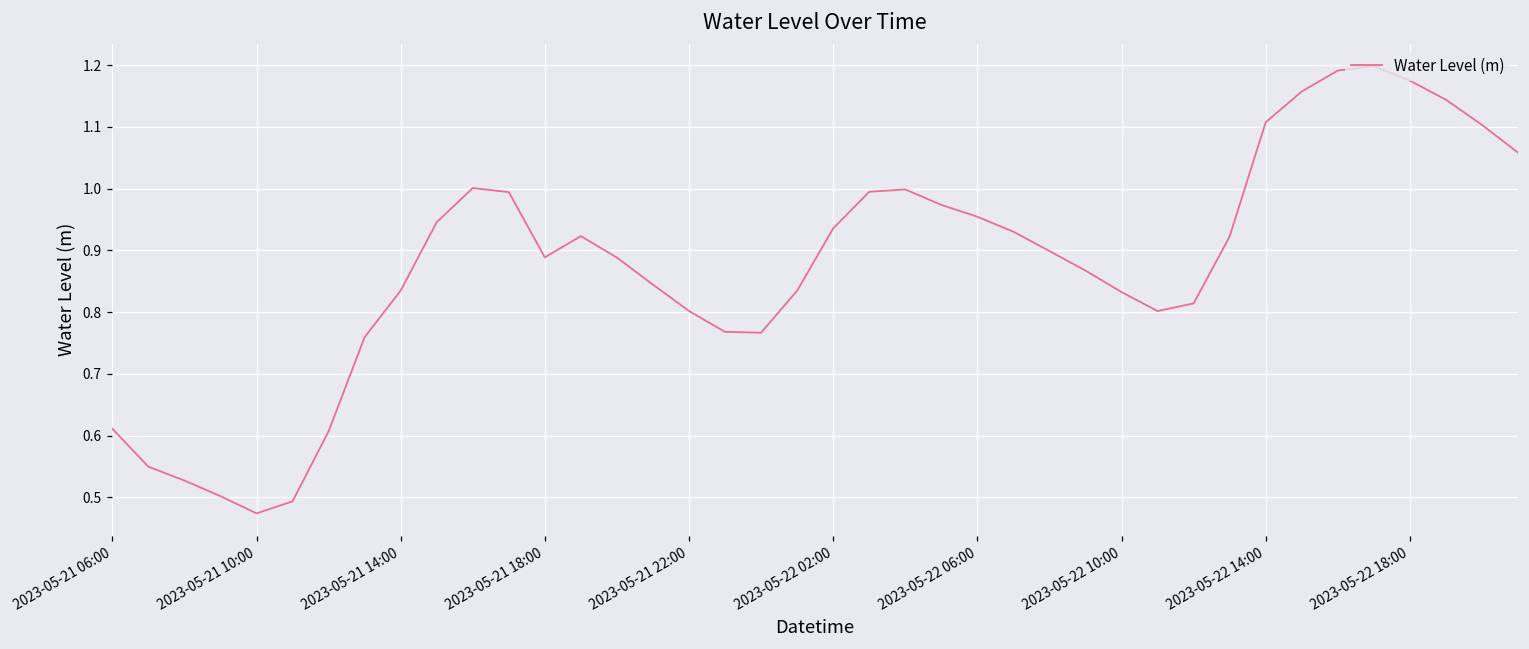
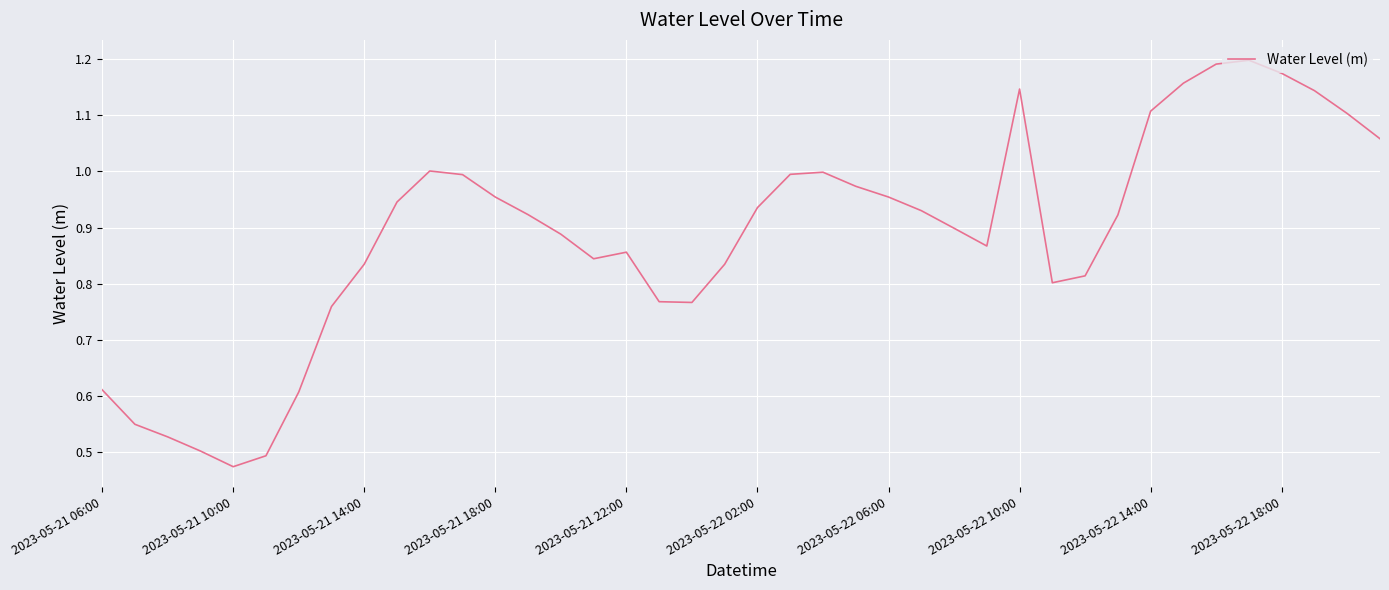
2023-05-21 18:00: 0.89 -> 0.95
2023-05-21 22:00: 0.80 -> 0.86
2023-05-22 10:00: 0.83 -> 1.15
